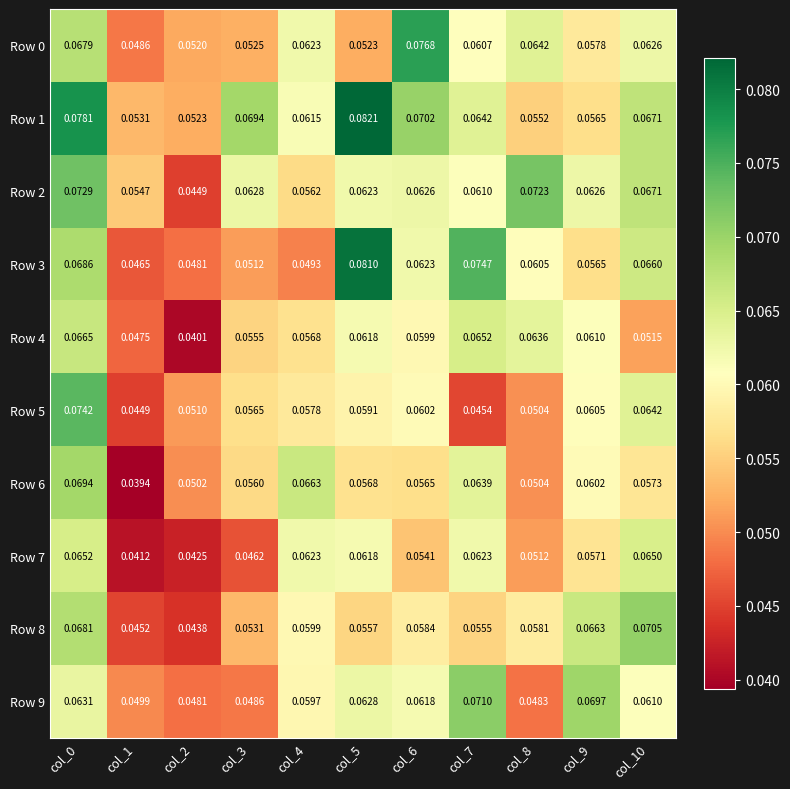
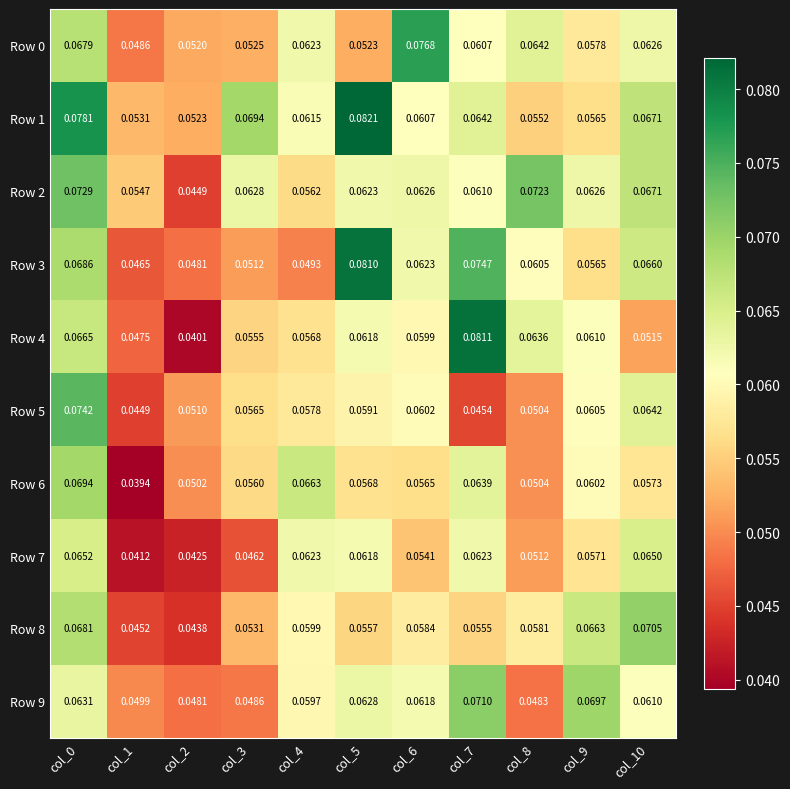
Row 1, col_6: 0.0702 -> 0.0607
Row 4, col_7: 0.0652 -> 0.0811
